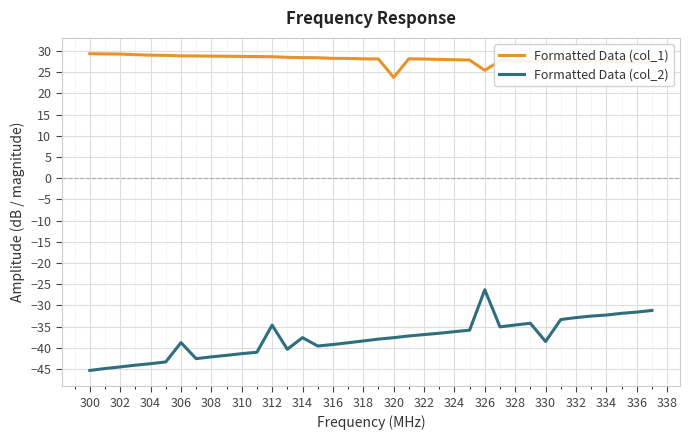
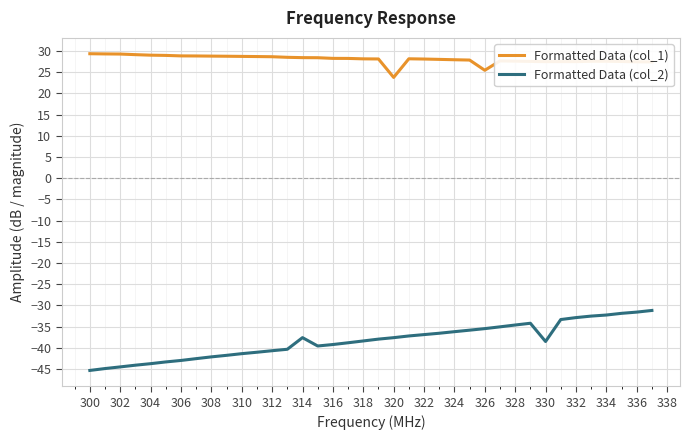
Formatted Data (col_2), 306: -39 -> -43
Formatted Data (col_2), 312: -35 -> -41
Formatted Data (col_2), 326: -26 -> -35
